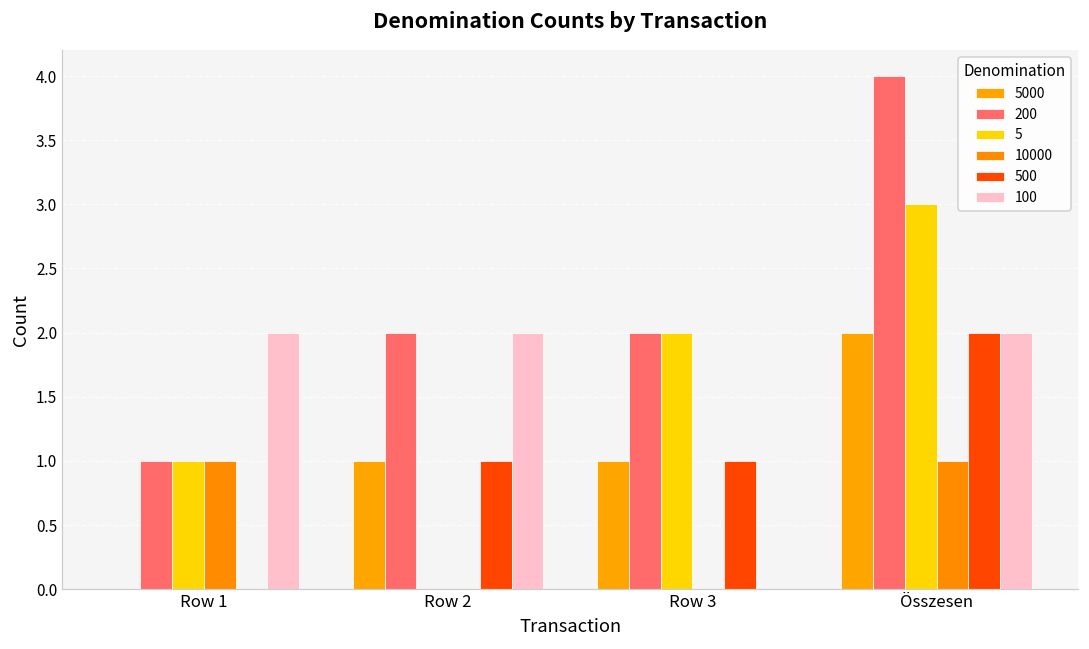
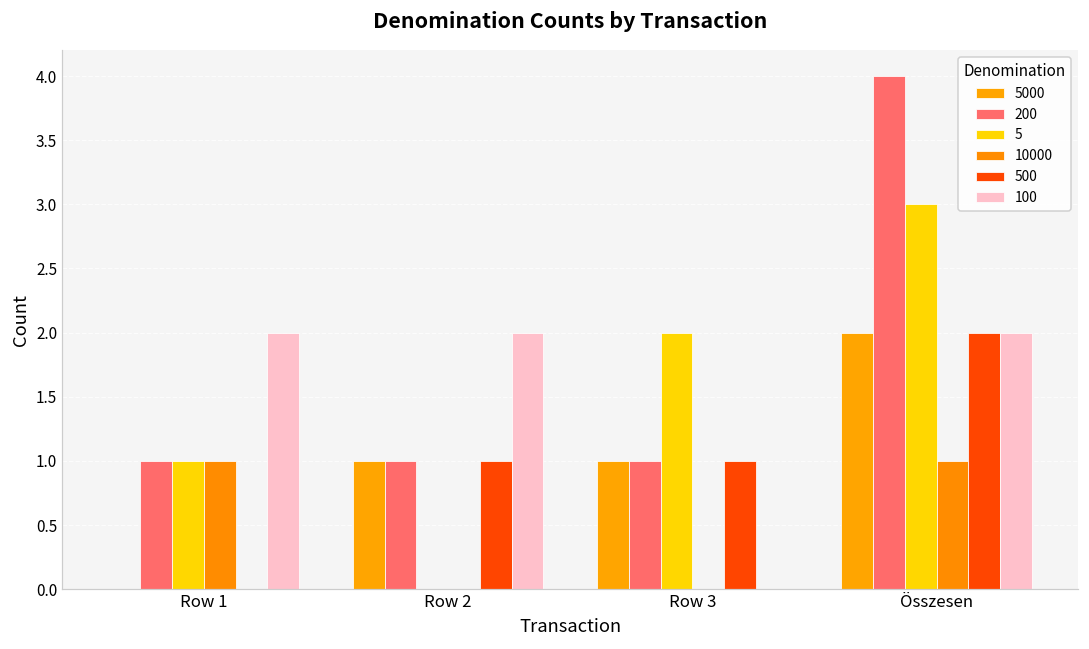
200, Row 2: 2 -> 1
200, Row 3: 2 -> 1
